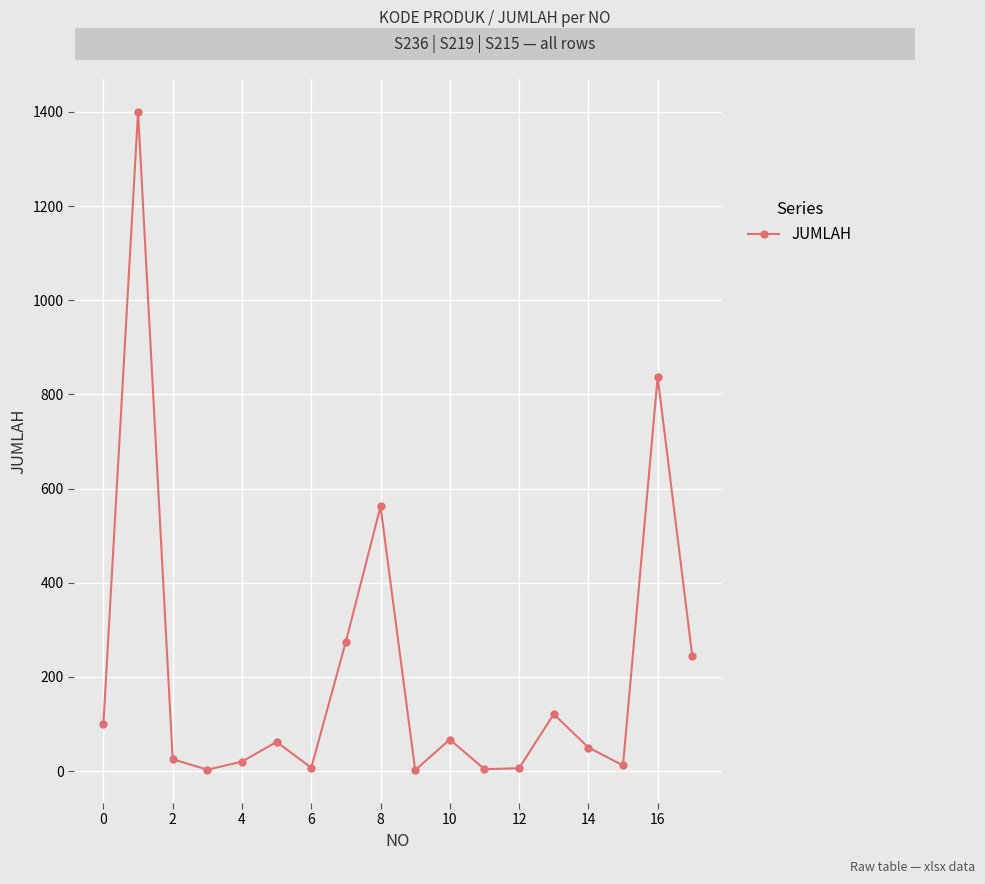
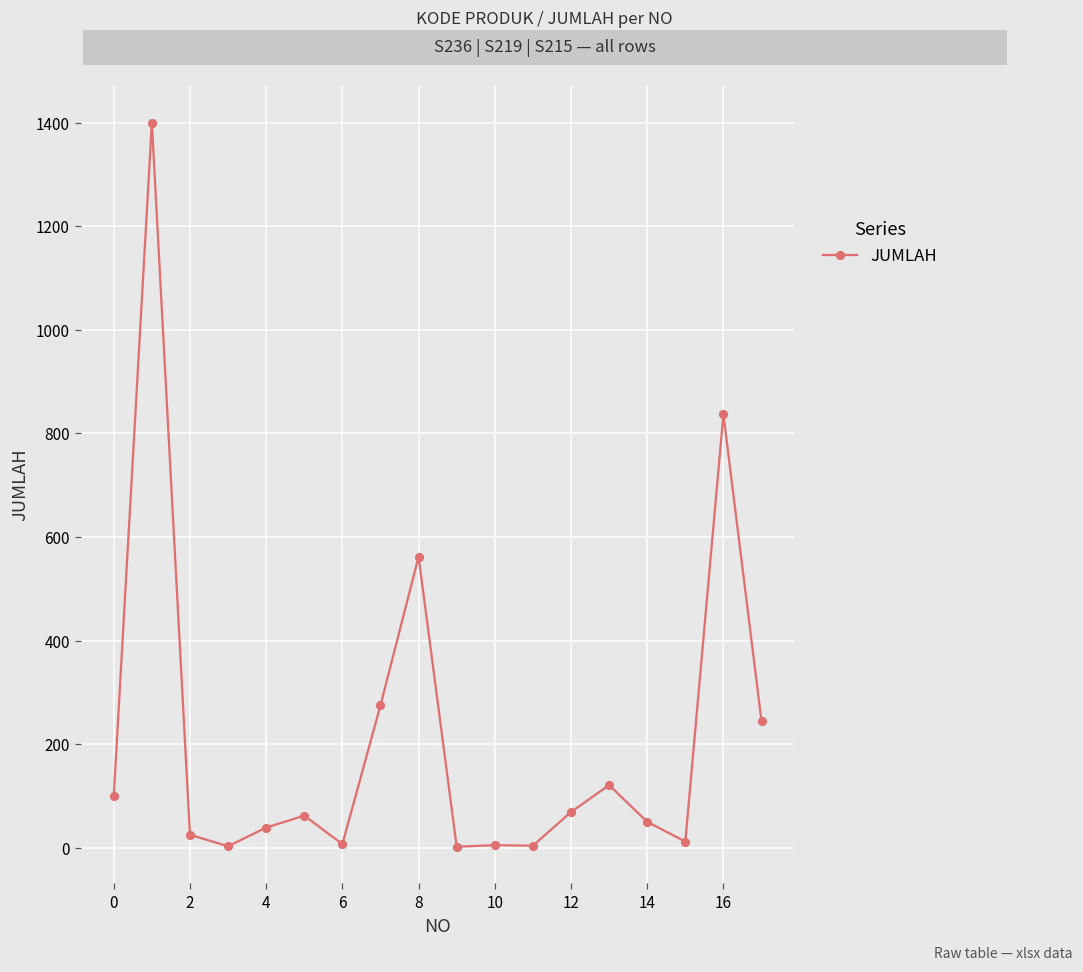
4: 20 -> 40
10: 70 -> 10
12: 10 -> 70
